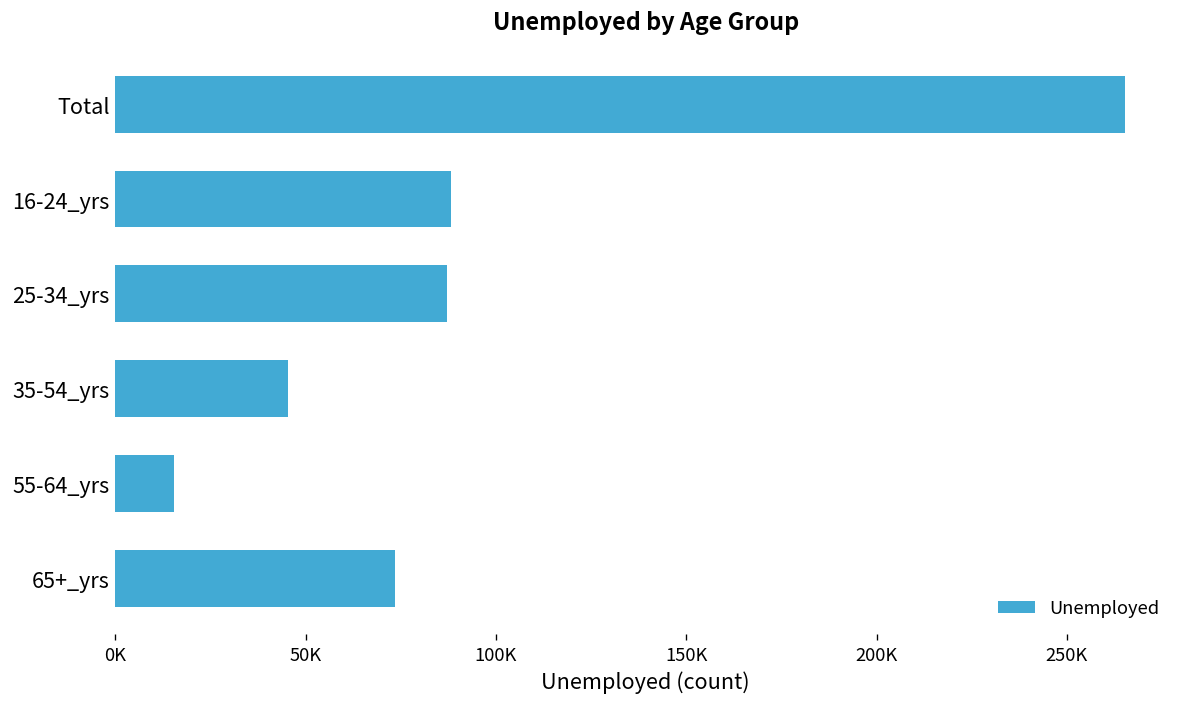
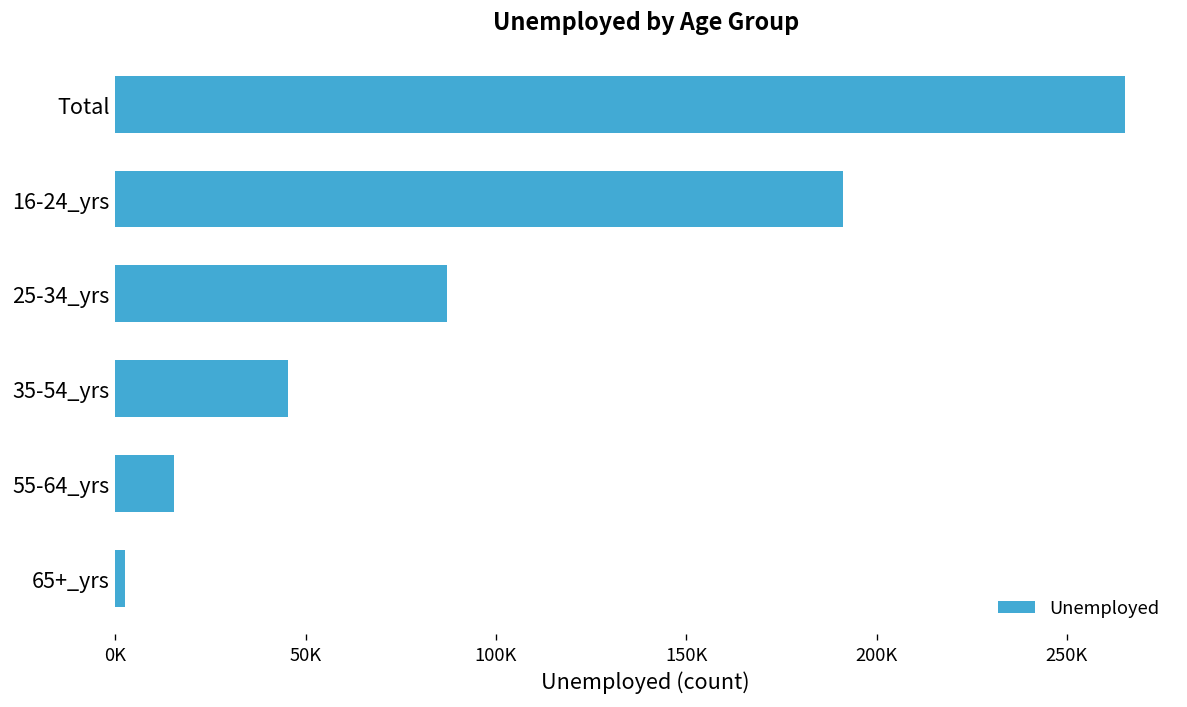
16-24_yrs: 88000 -> 191000
65+_yrs: 73000 -> 3000
